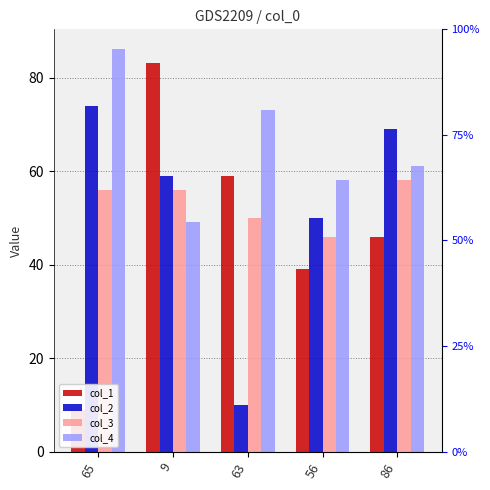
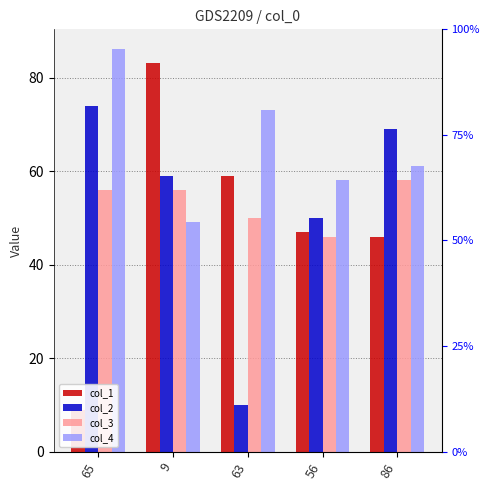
col_1, 56: 39 -> 47
